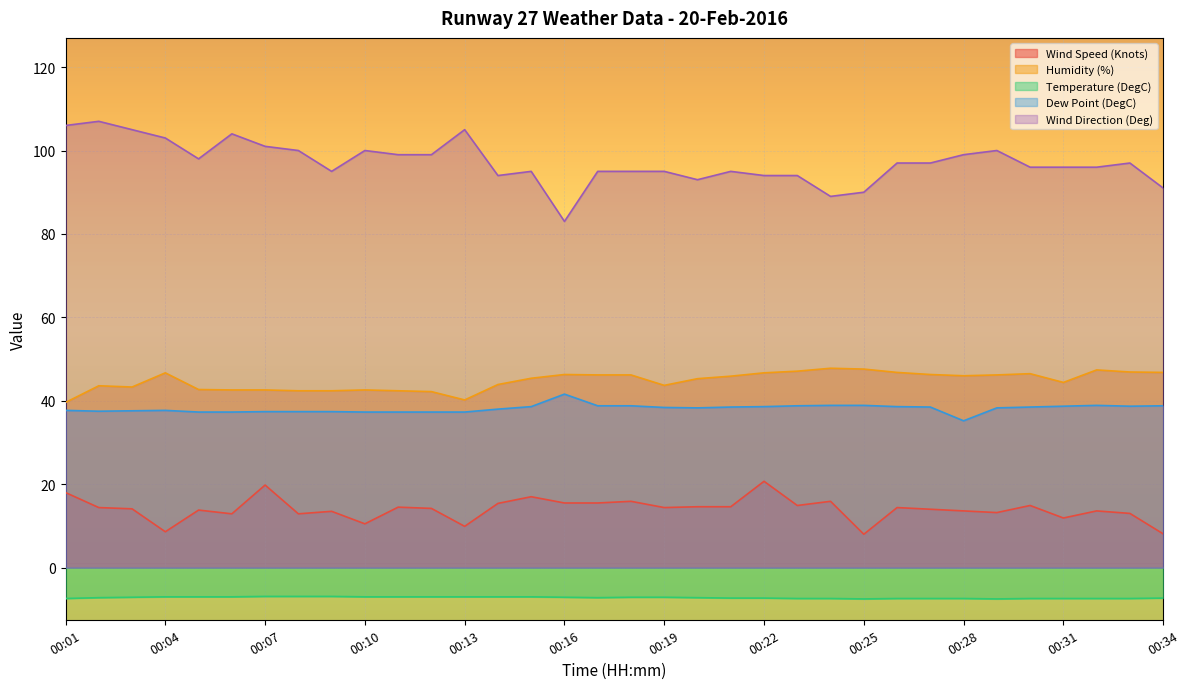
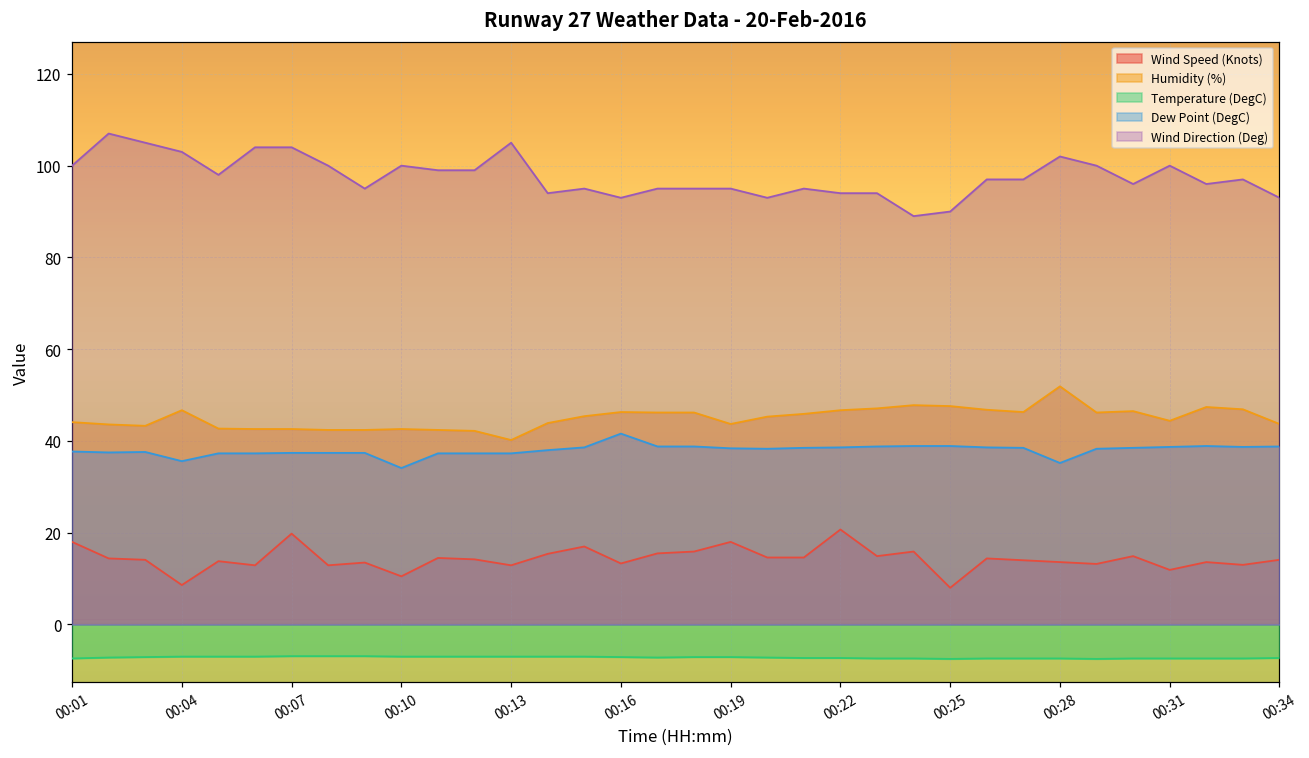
Humidity (%), 00:01: 40 -> 44
Wind Direction (Deg), 00:01: 106 -> 100
Dew Point (DegC), 00:04: 38 -> 36
Wind Direction (Deg), 00:07: 101 -> 104
Dew Point (DegC), 00:10: 37 -> 34
Wind Speed (Knots), 00:13: 10 -> 13
Wind Speed (Knots), 00:16: 16 -> 13
Wind Direction (Deg), 00:16: 83 -> 93
Wind Speed (Knots), 00:19: 14 -> 18
Humidity (%), 00:28: 46 -> 52
Wind Direction (Deg), 00:28: 99 -> 102
Wind Direction (Deg), 00:31: 96 -> 100
Wind Speed (Knots), 00:34: 8 -> 14
Humidity (%), 00:34: 47 -> 44
Wind Direction (Deg), 00:34: 91 -> 93
